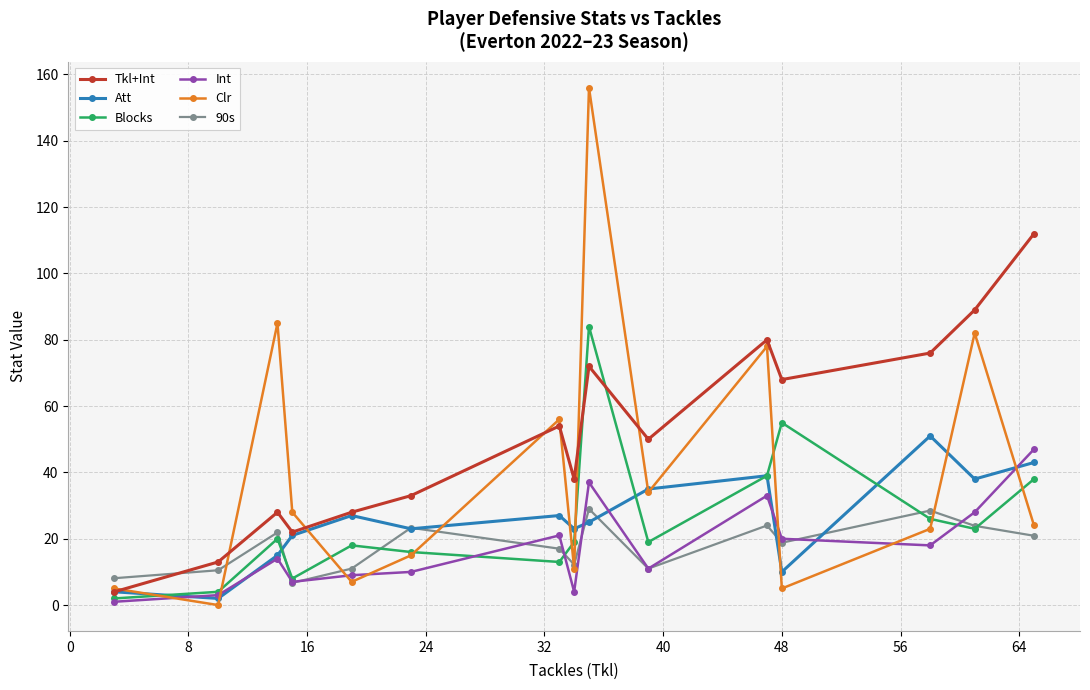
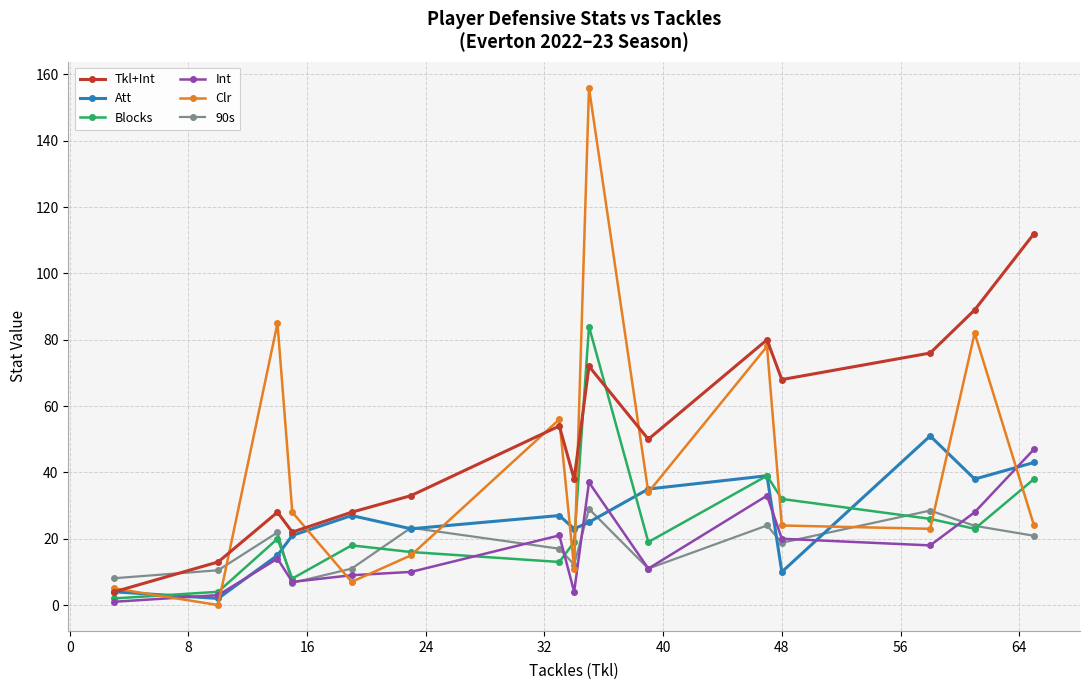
Blocks, 48: 55 -> 32
Clr, 48: 5 -> 24
